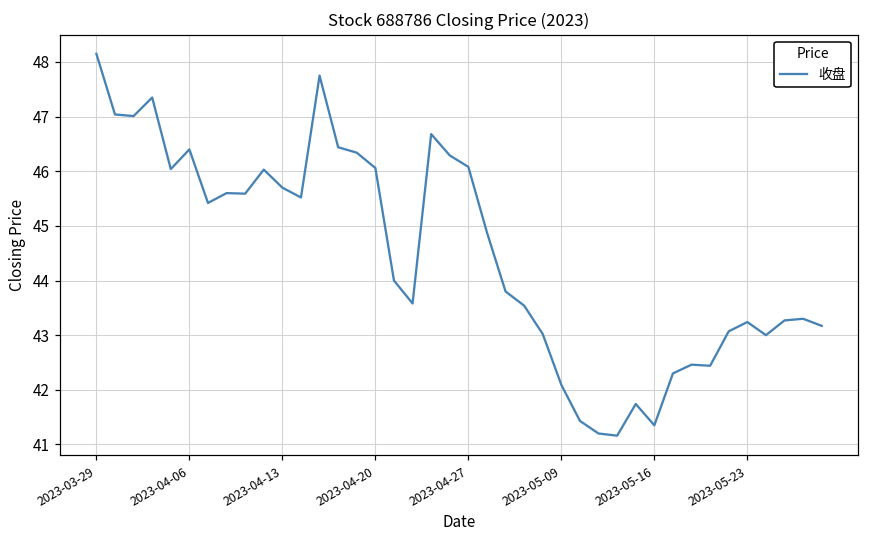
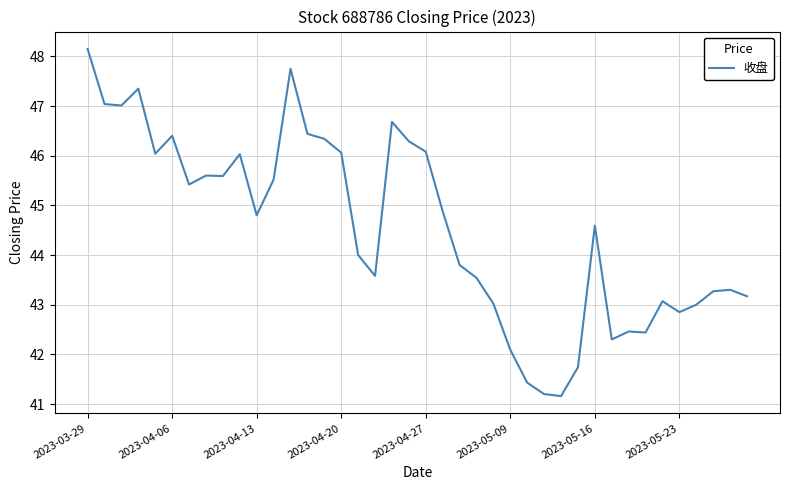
2023-04-13: 45.7 -> 44.8
2023-05-16: 41.4 -> 44.6
2023-05-23: 43.2 -> 42.9
